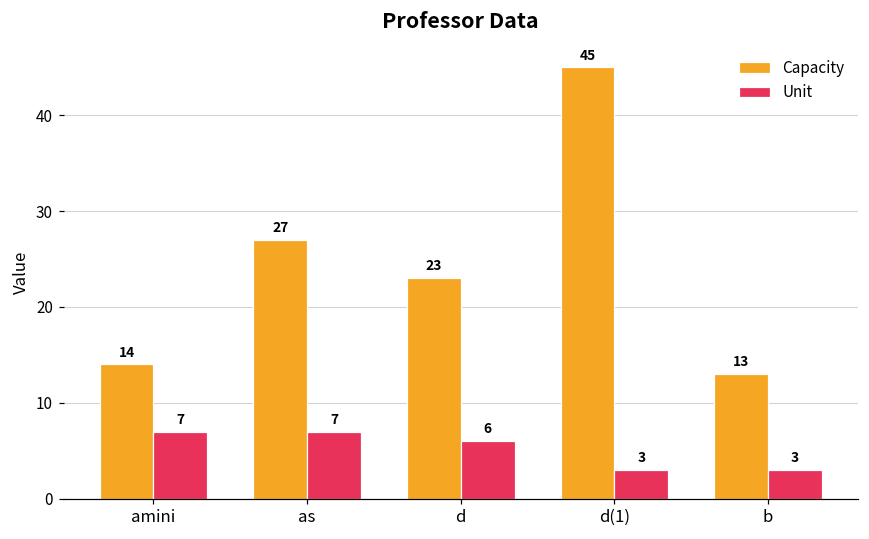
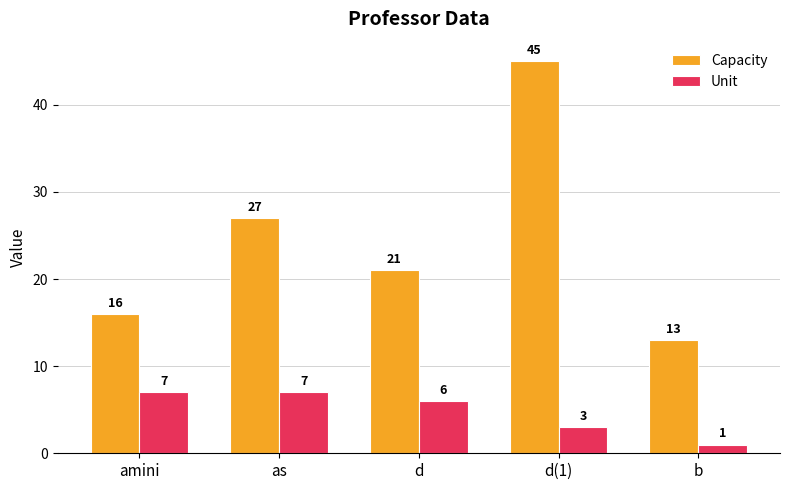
Capacity, amini: 14 -> 16
Capacity, d: 23 -> 21
Unit, b: 3 -> 1
